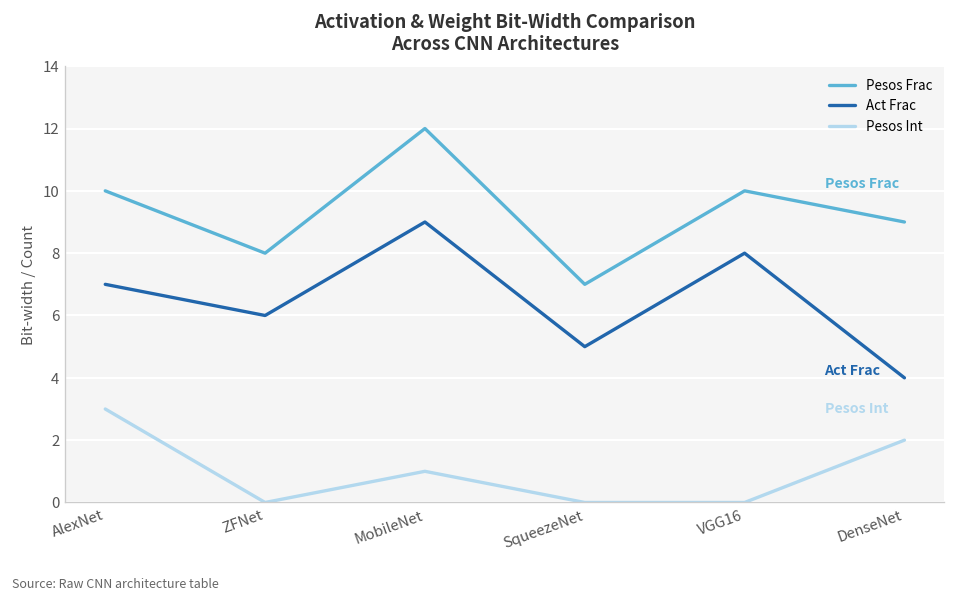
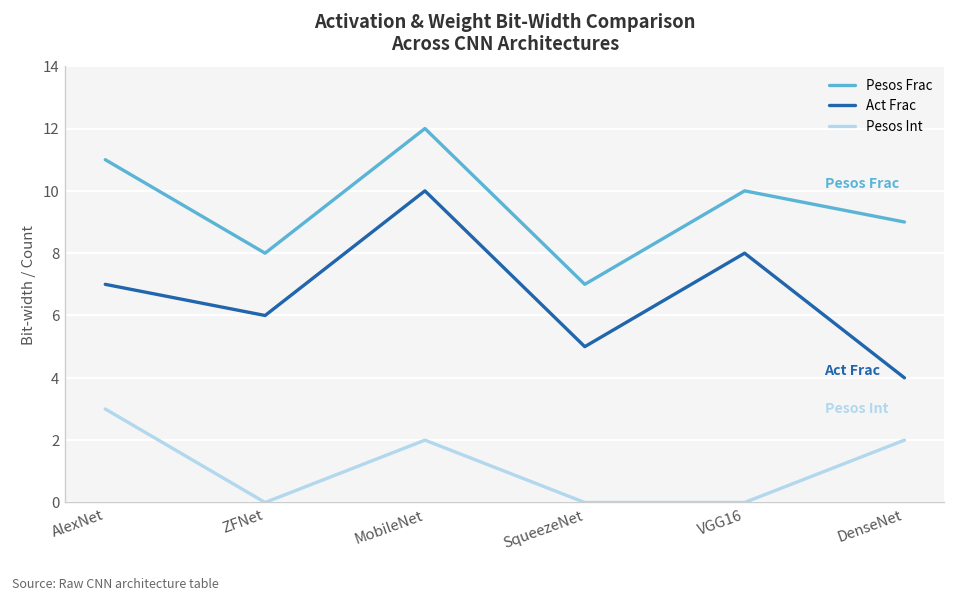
Pesos Frac, AlexNet: 10 -> 11
Act Frac, MobileNet: 9 -> 10
Pesos Int, MobileNet: 1 -> 2
